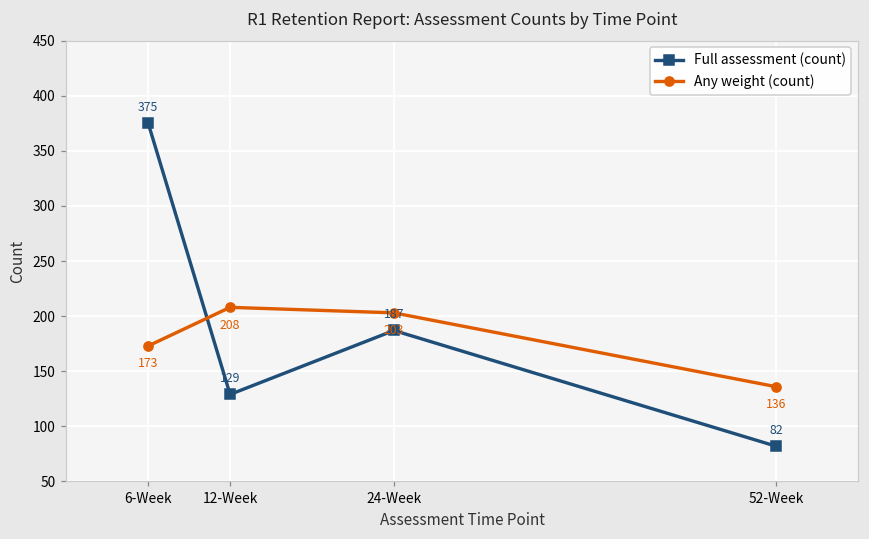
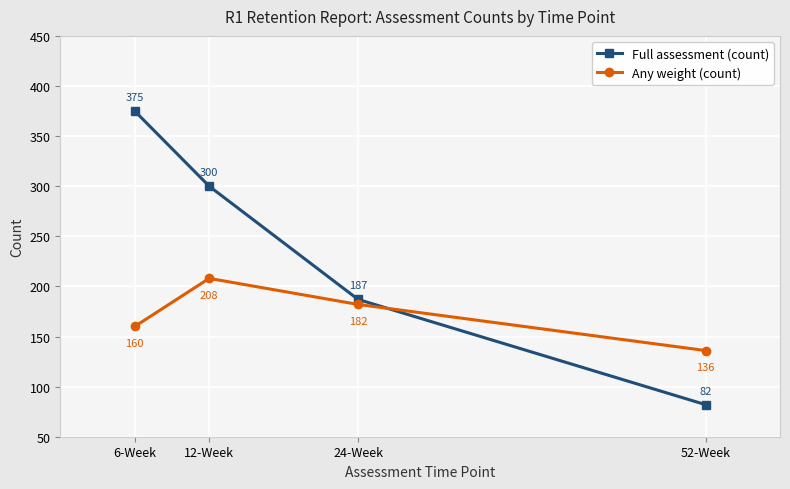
Any weight (count), 6-Week: 173 -> 160
Full assessment (count), 12-Week: 129 -> 300
Any weight (count), 24-Week: 203 -> 182
